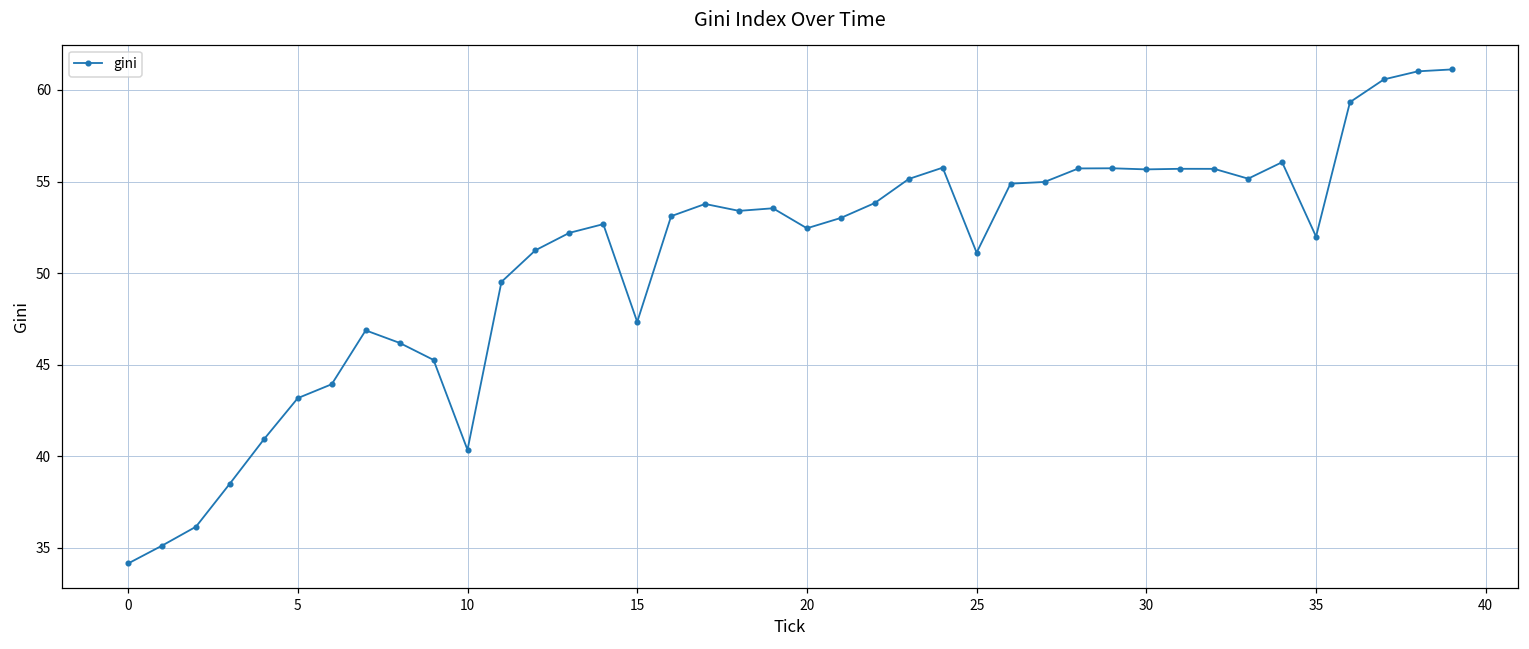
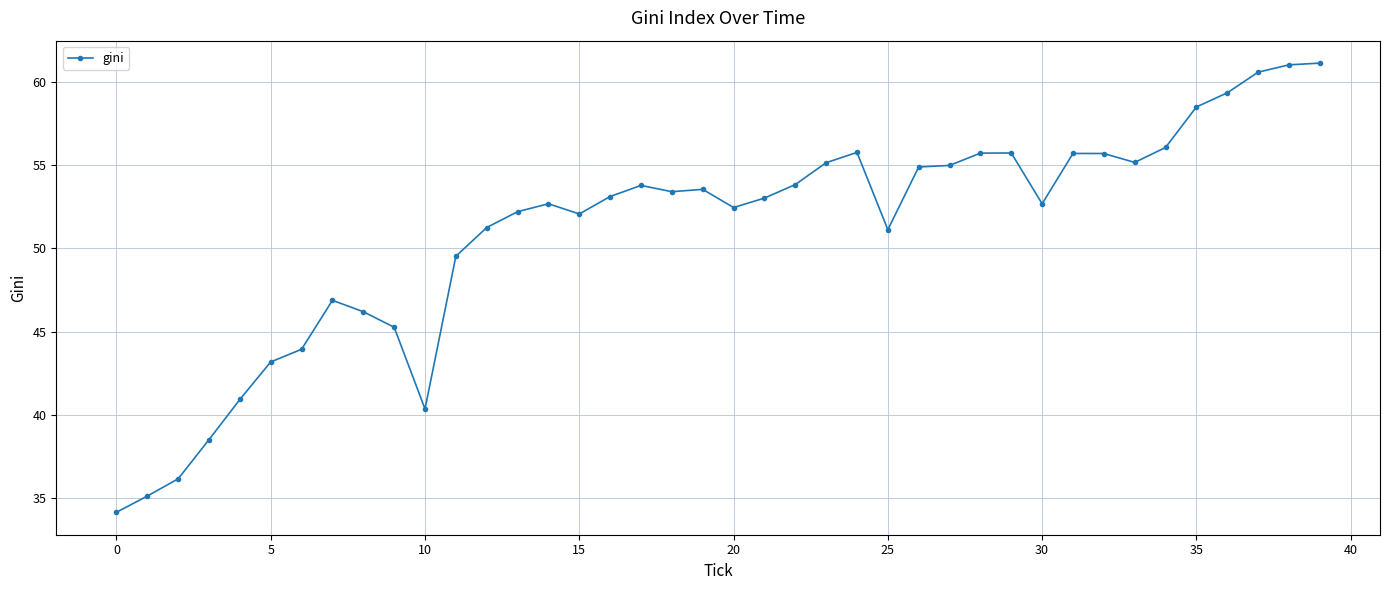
15: 47.3 -> 52.1
30: 55.7 -> 52.7
35: 52.0 -> 58.5
